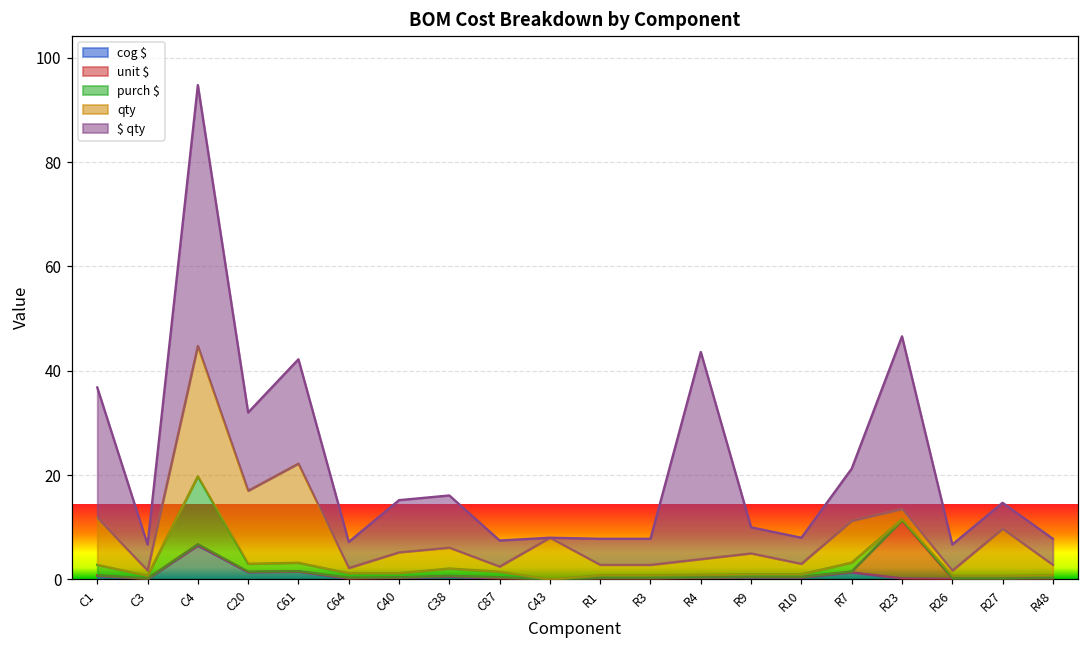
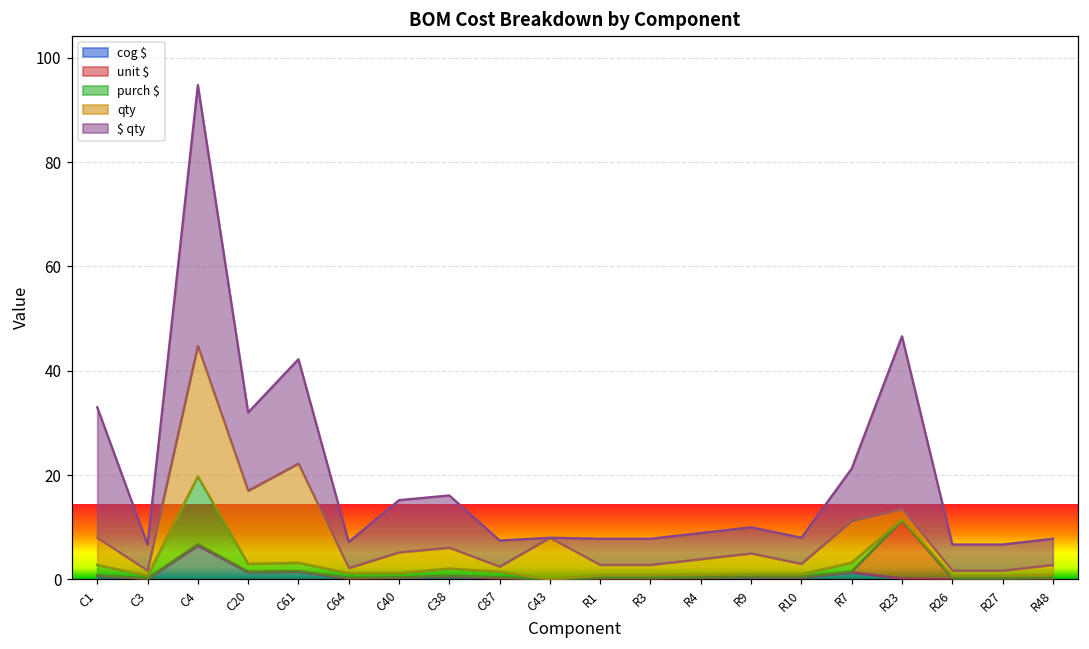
qty, C1: 9 -> 5
$ qty, R4: 40 -> 5
qty, R27: 9 -> 1
